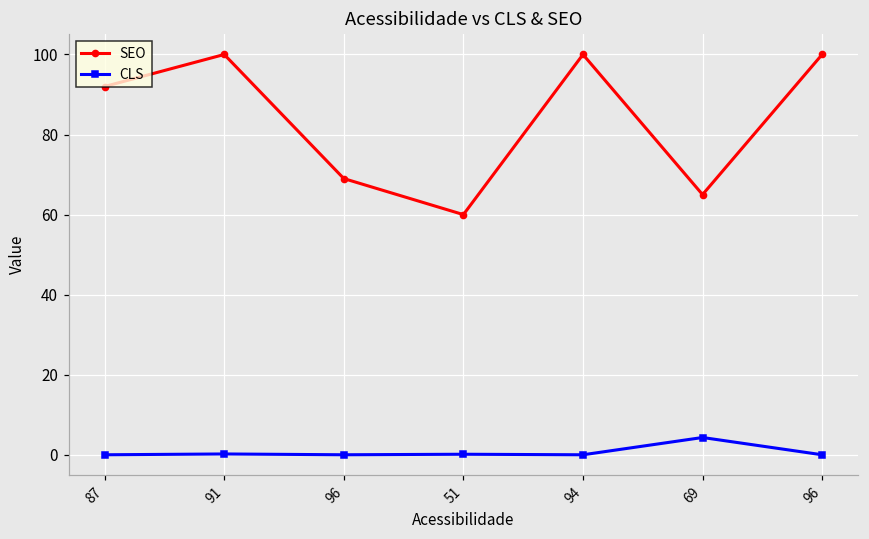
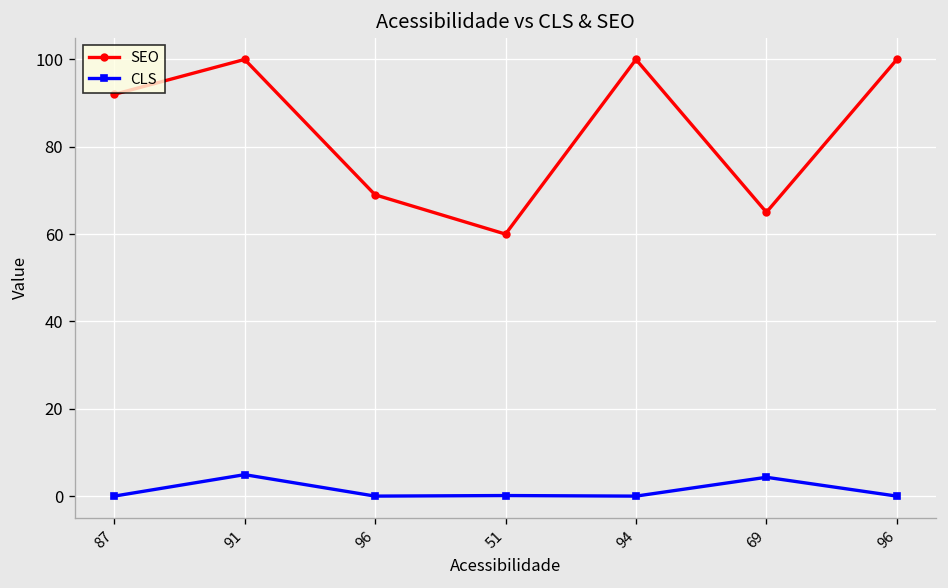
CLS, 91: 0 -> 5
